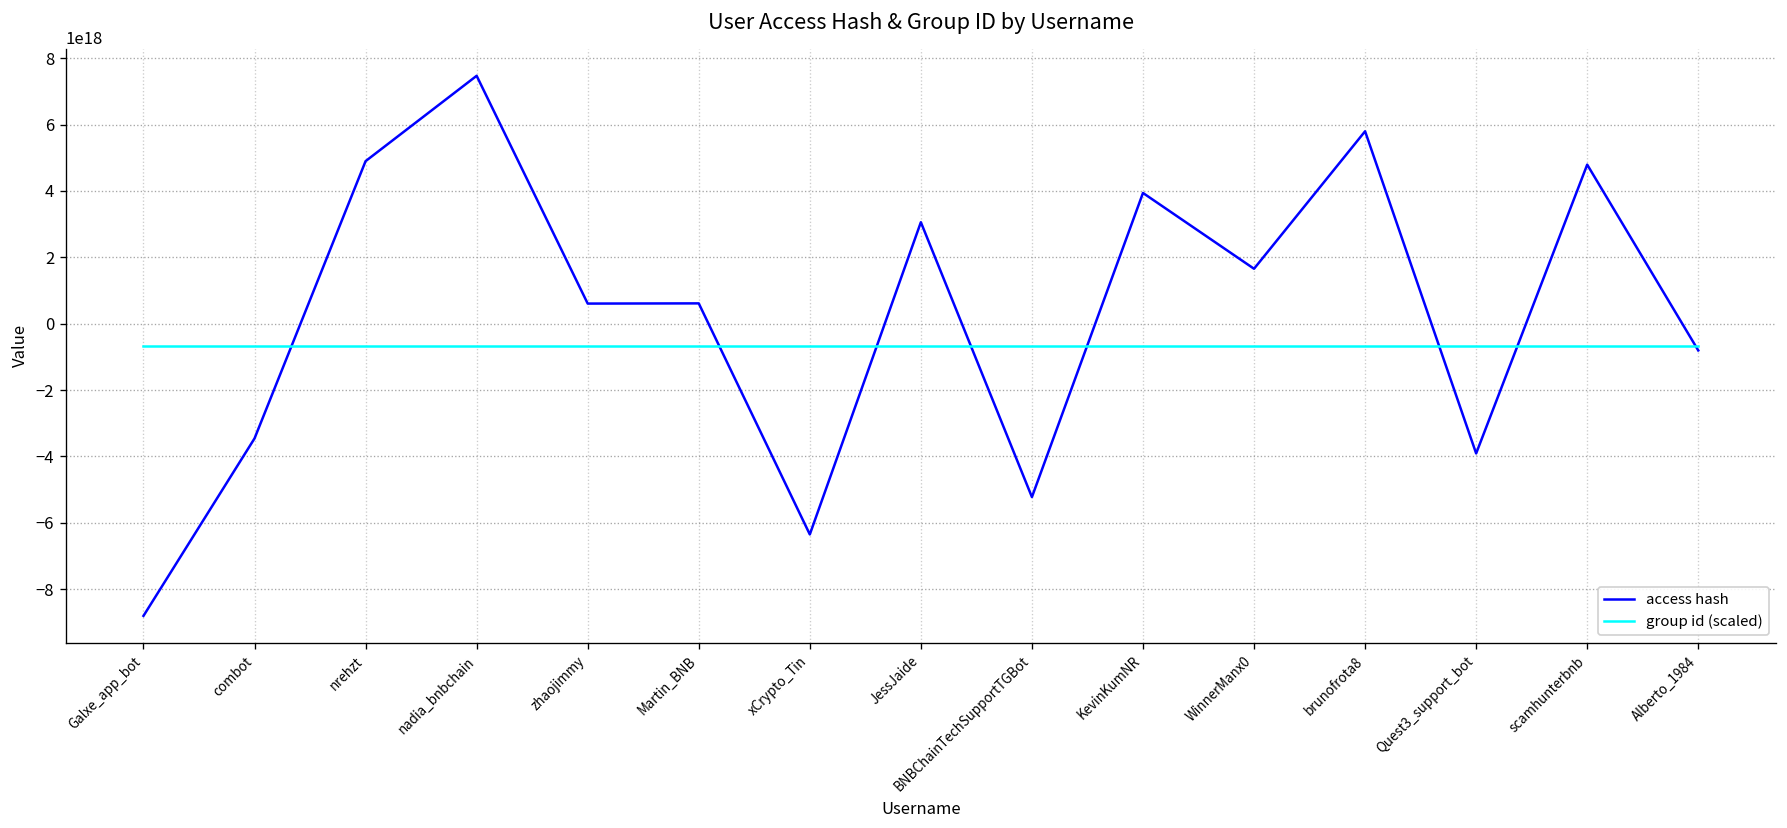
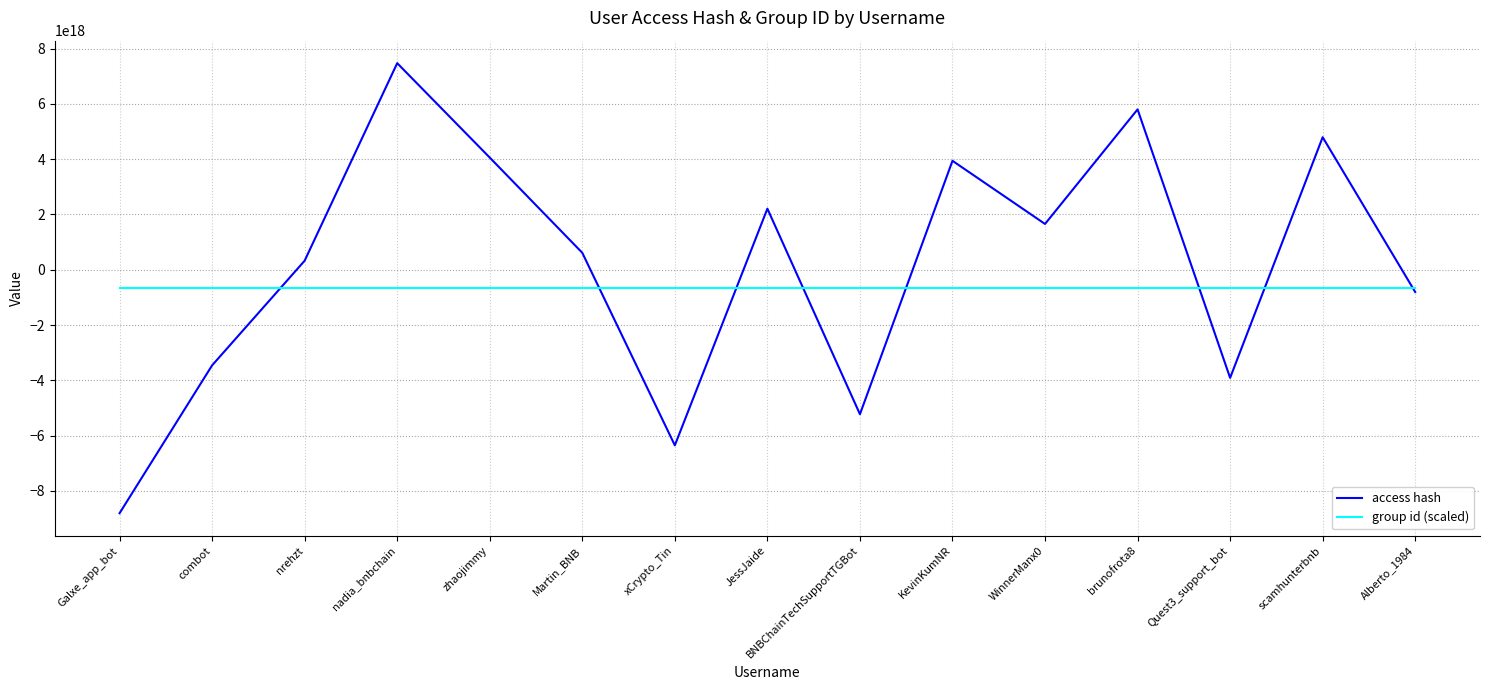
access hash, nrehzt: 4900000000000000000 -> 300000000000000000
access hash, zhaojimmy: 600000000000000000 -> 4100000000000000000
access hash, JessJaide: 3100000000000000000 -> 2200000000000000000
